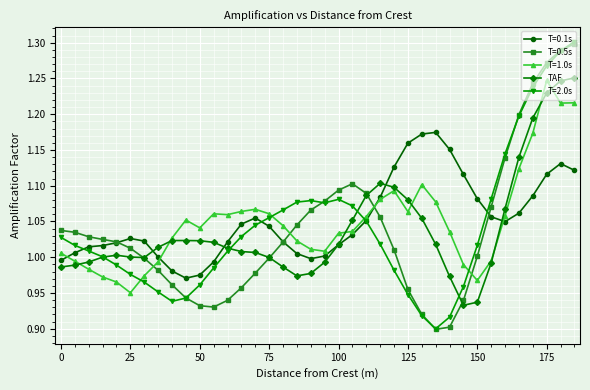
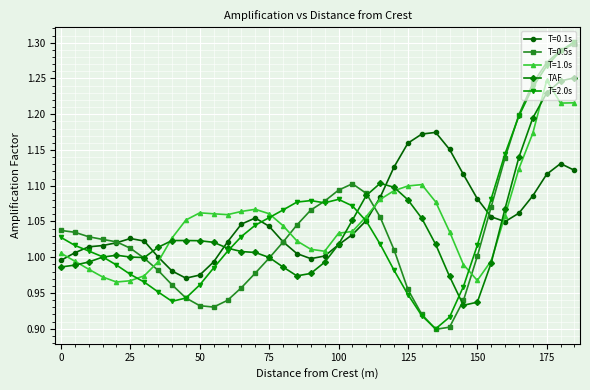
T=1.0s, 25: 0.95 -> 0.97
T=1.0s, 50: 1.04 -> 1.06
T=1.0s, 125: 1.06 -> 1.10
